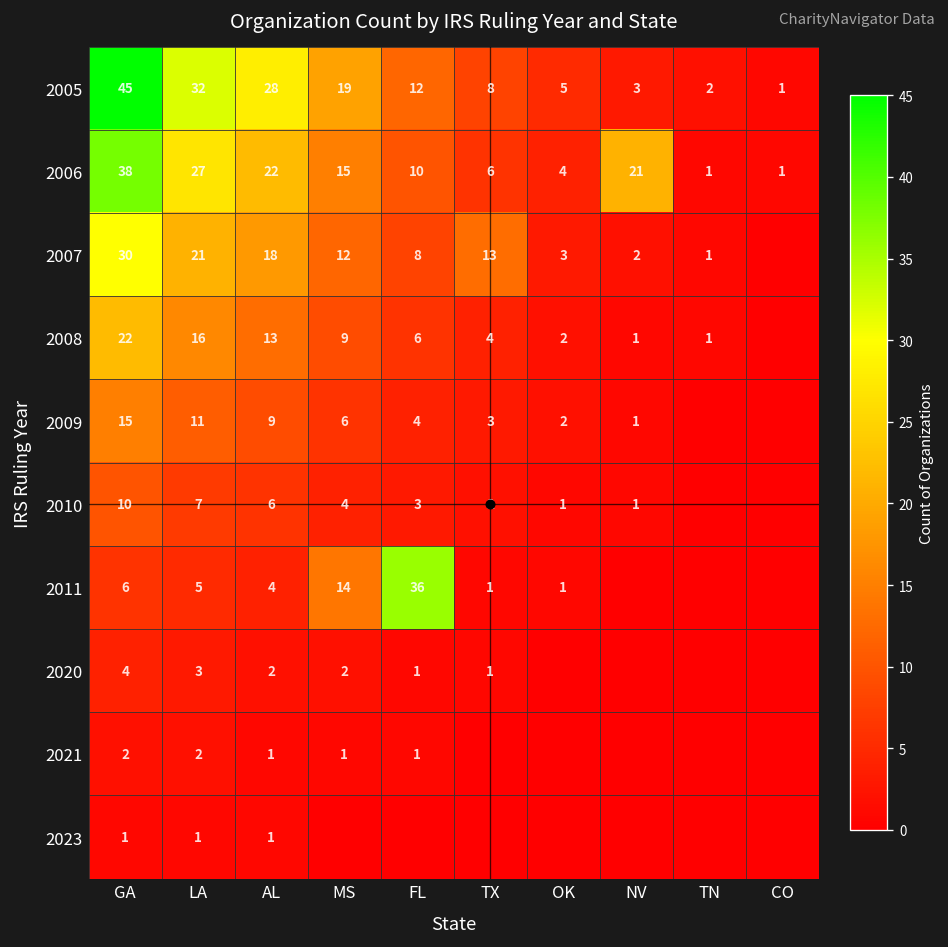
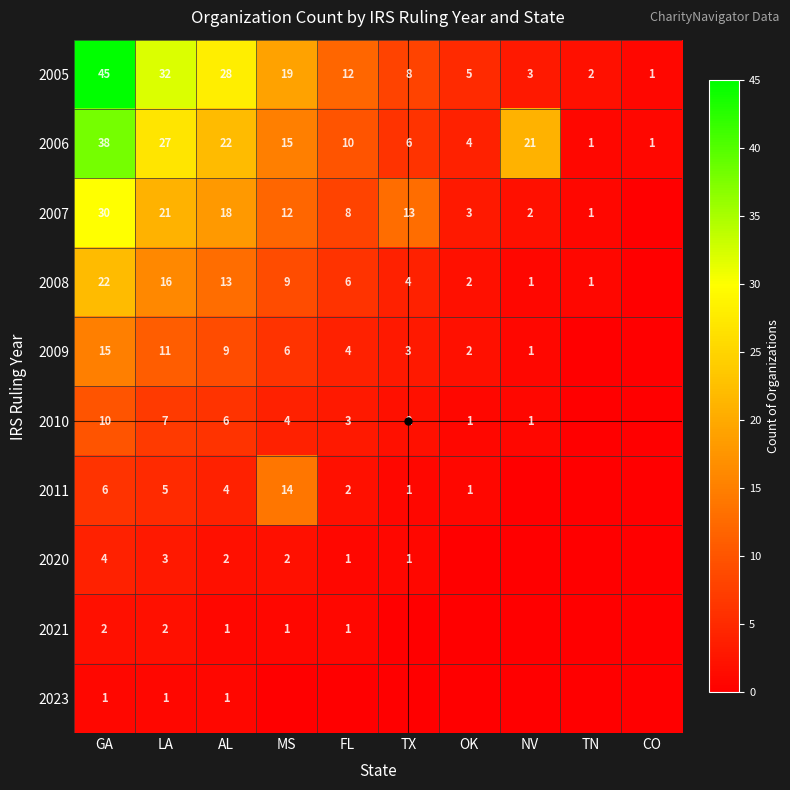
2011, FL: 36 -> 2
